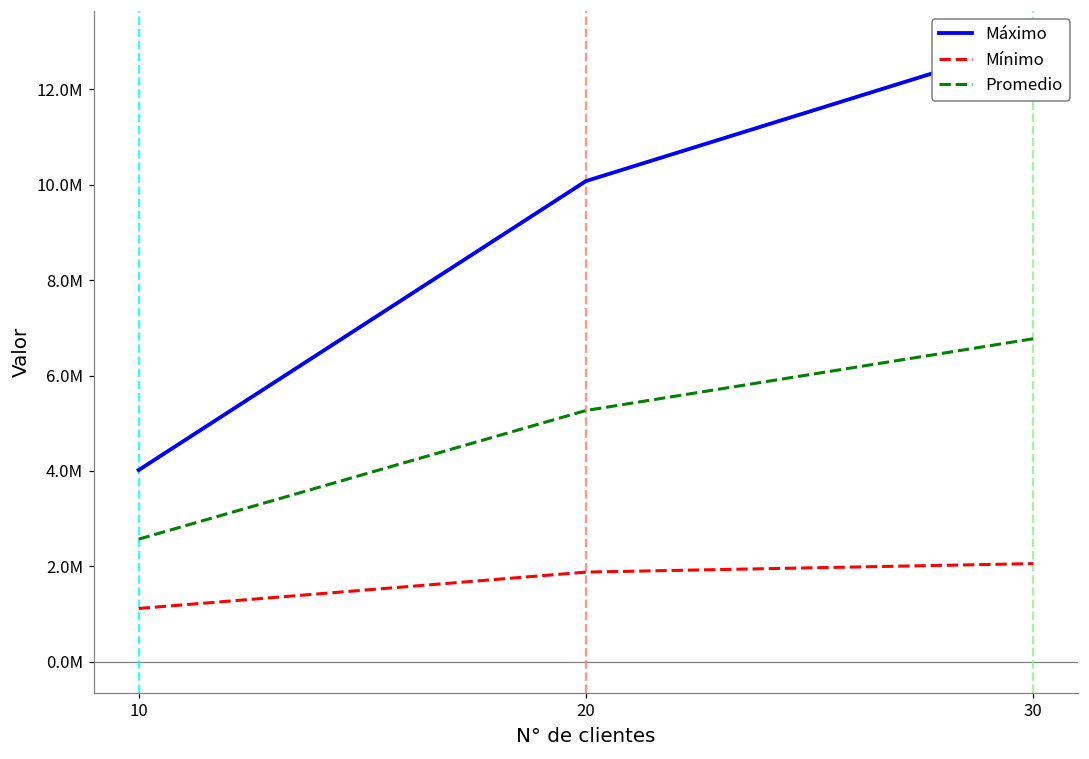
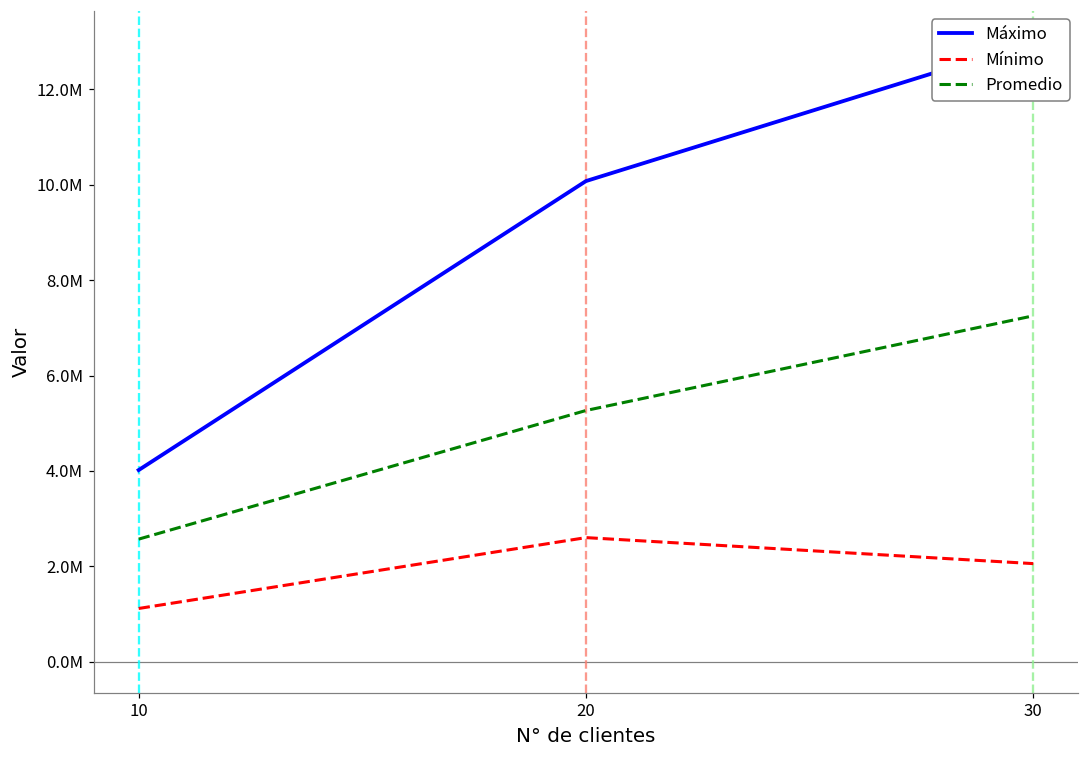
Mínimo, 20: 1900000 -> 2600000
Promedio, 30: 6800000 -> 7300000
